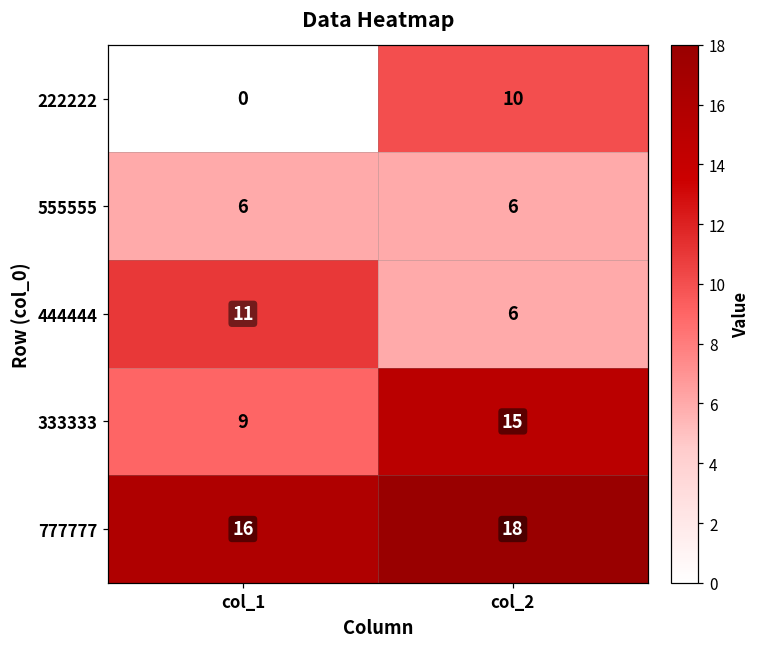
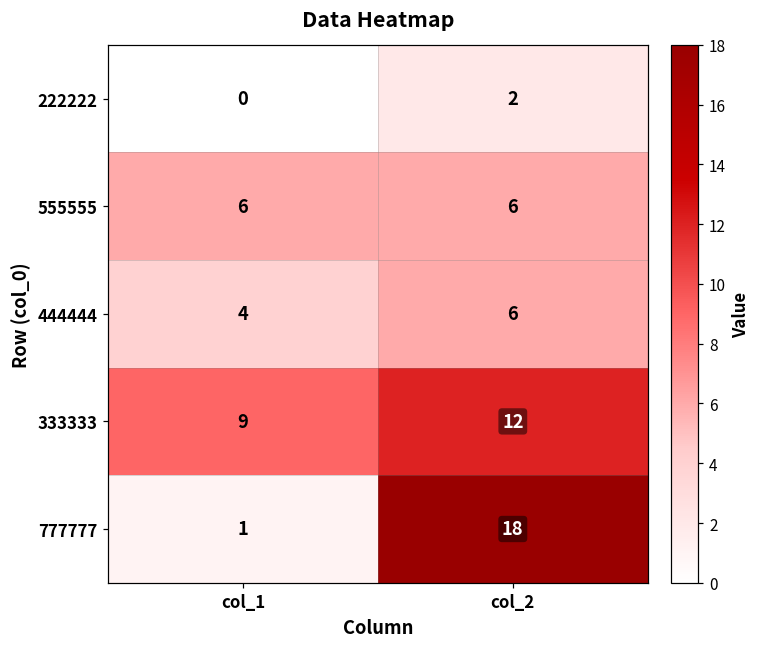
222222, col_2: 10 -> 2
444444, col_1: 11 -> 4
333333, col_2: 15 -> 12
777777, col_1: 16 -> 1
